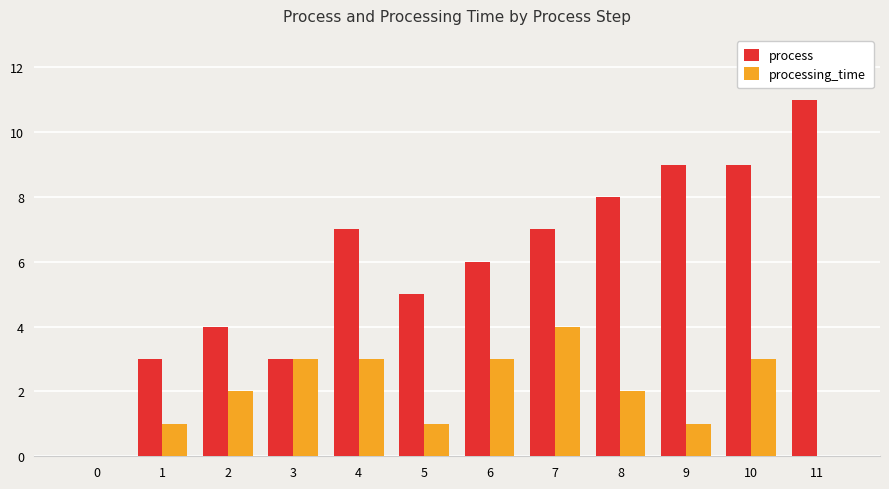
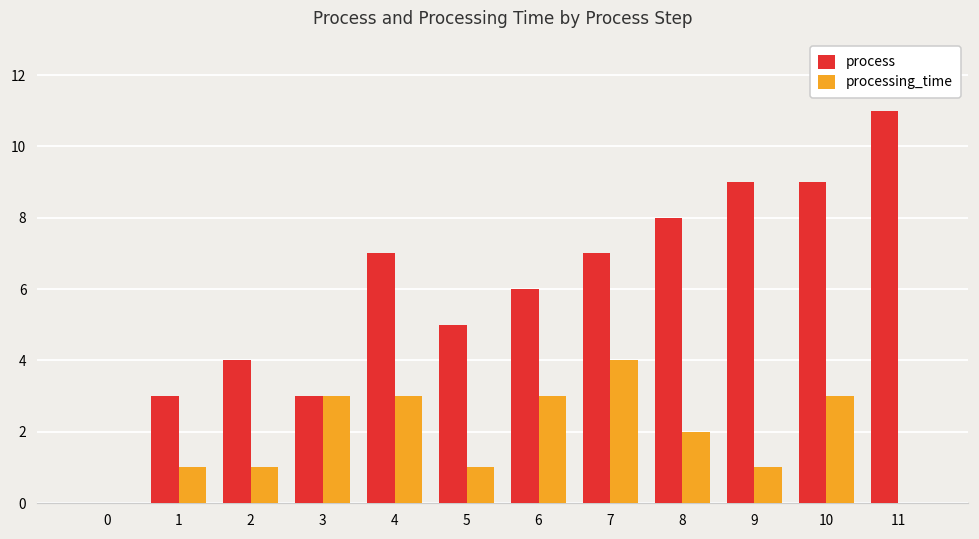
processing_time, 2: 2 -> 1
